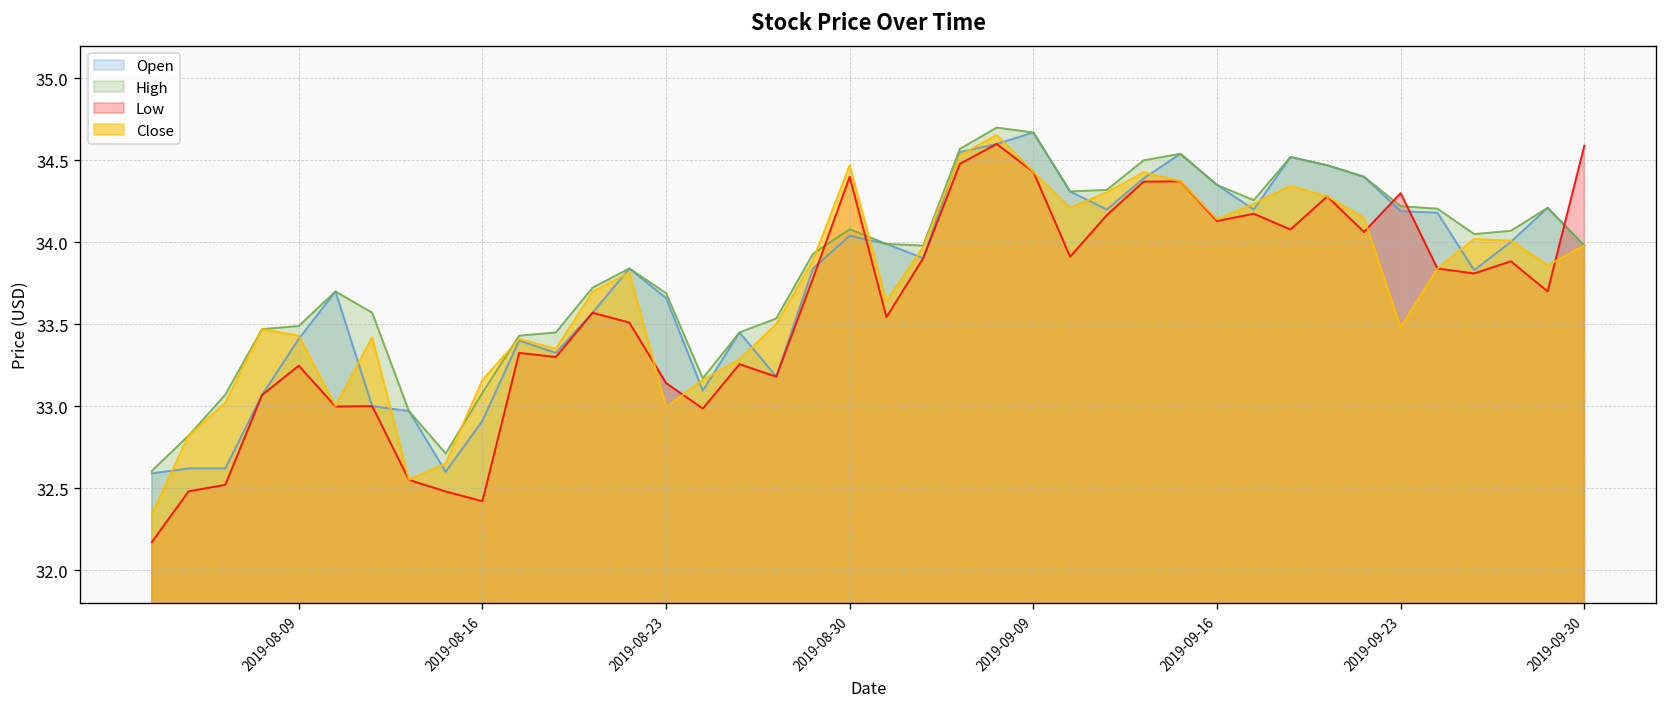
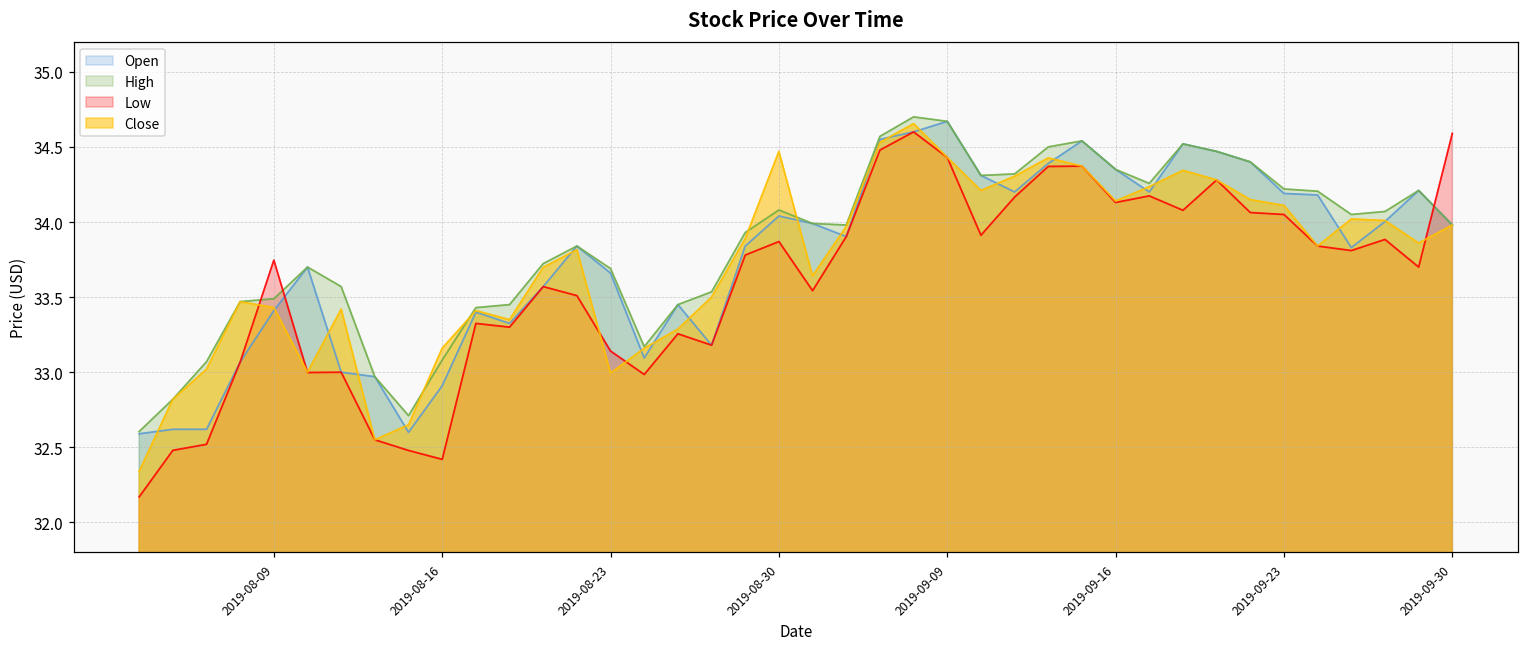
Low, 2019-08-09: 33.25 -> 33.75
Low, 2019-08-30: 34.40 -> 33.87
Low, 2019-09-23: 34.30 -> 34.05
Close, 2019-09-23: 33.48 -> 34.11
